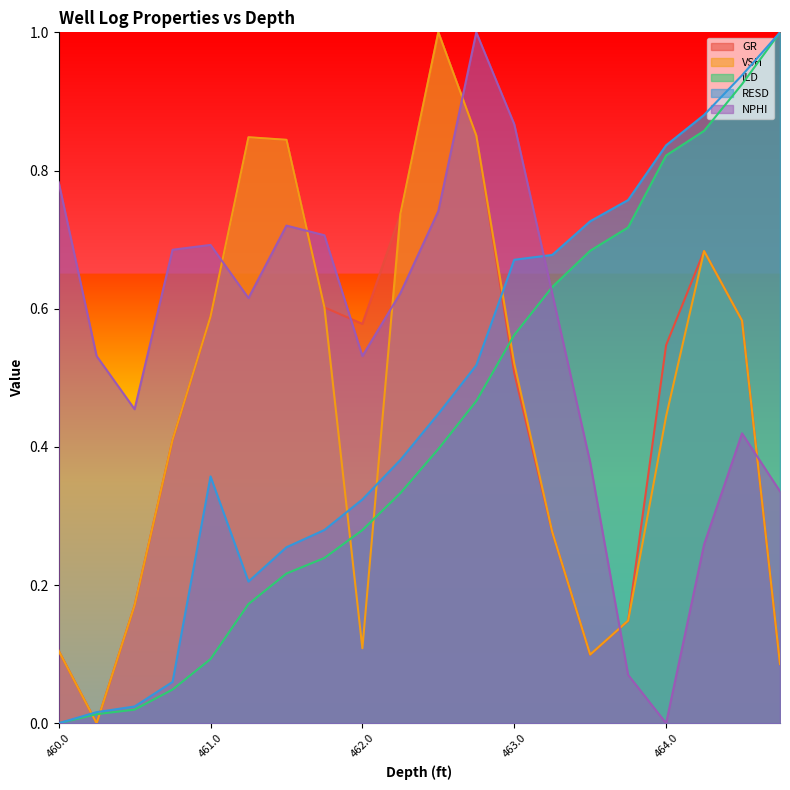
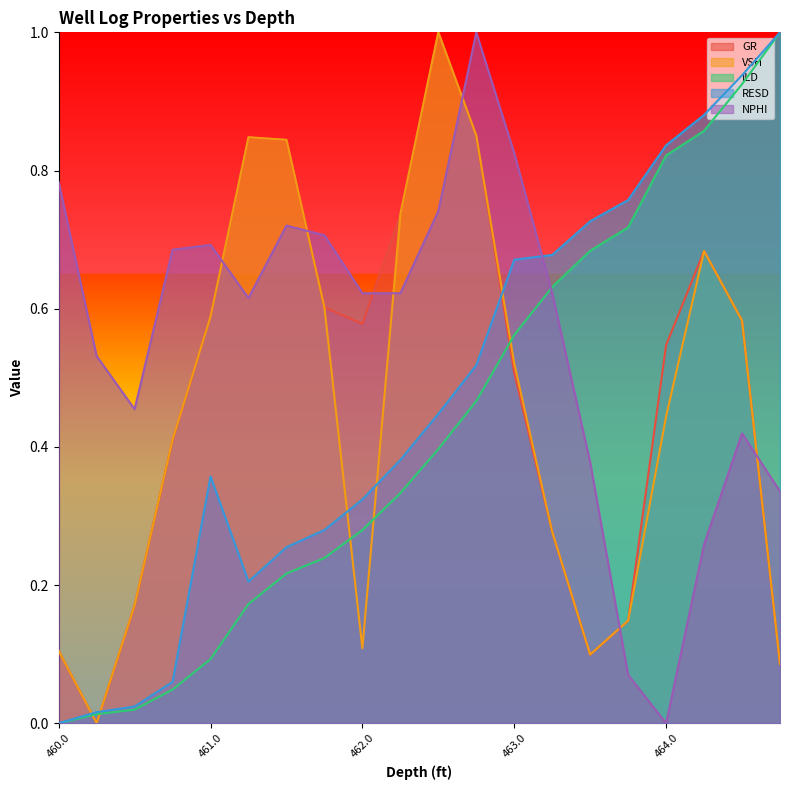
NPHI, 462.0: 0.53 -> 0.62
NPHI, 463.0: 0.87 -> 0.83
